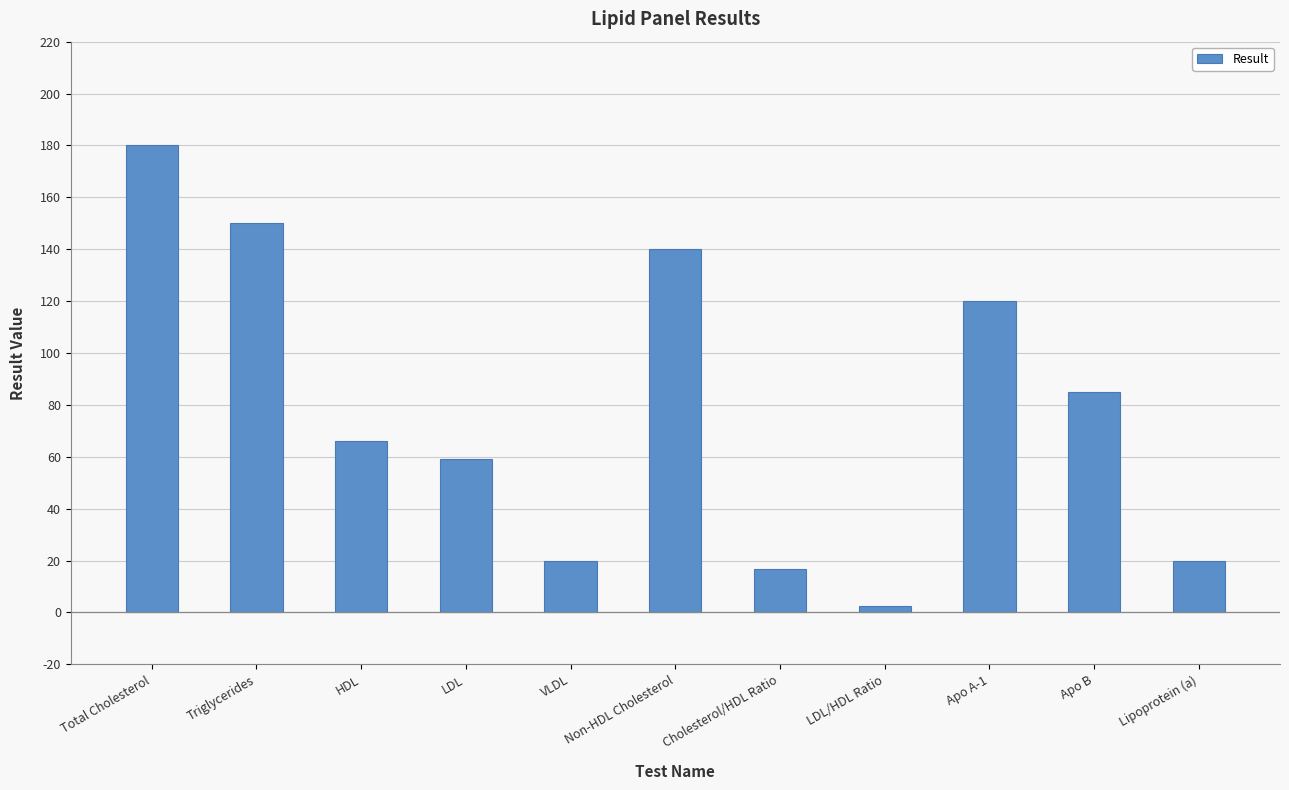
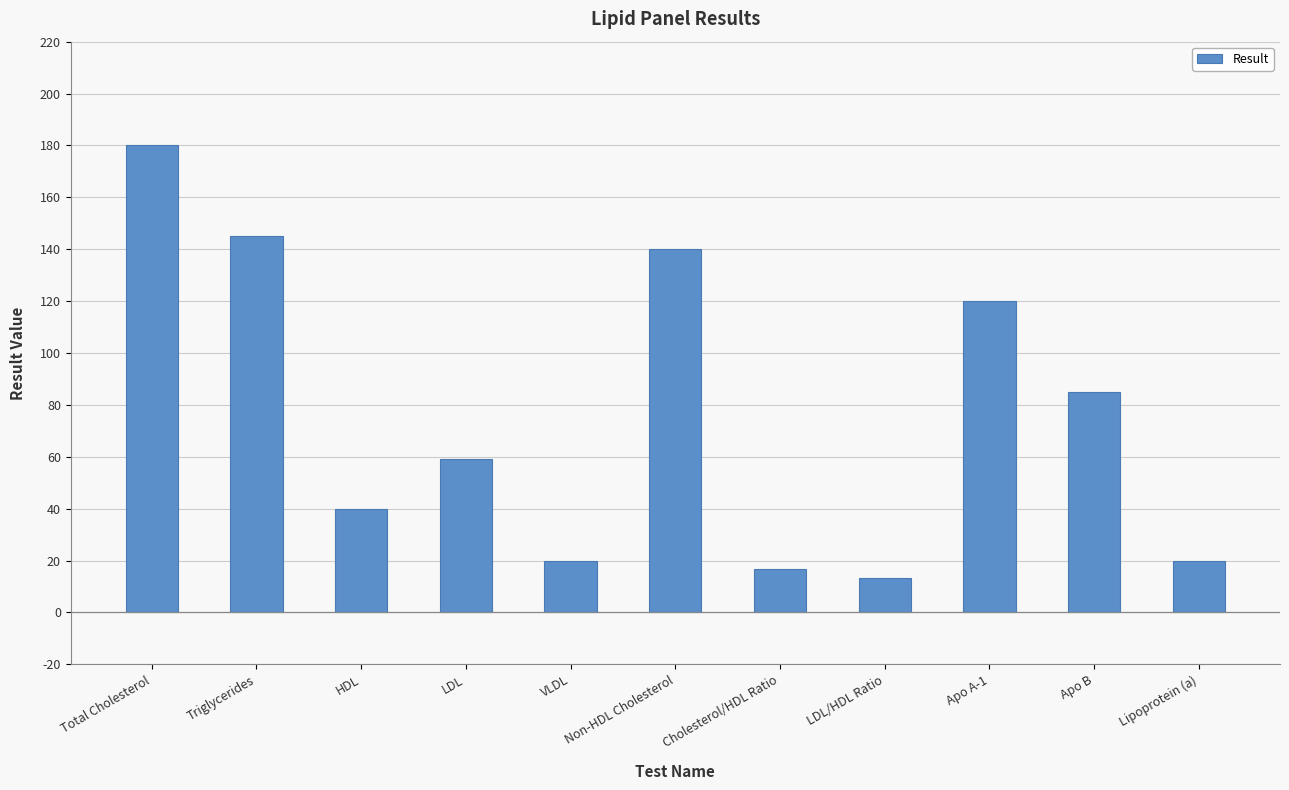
Triglycerides: 150 -> 145
HDL: 66 -> 40
LDL/HDL Ratio: 3 -> 13
